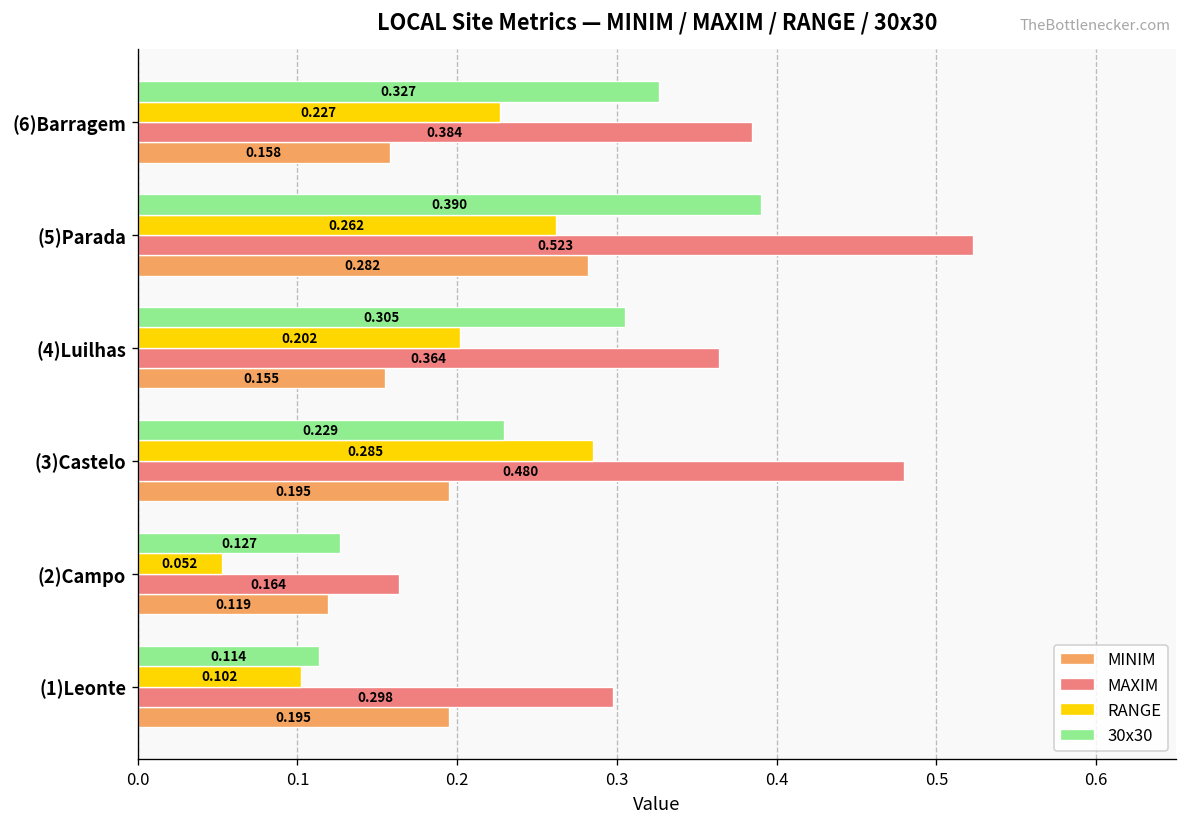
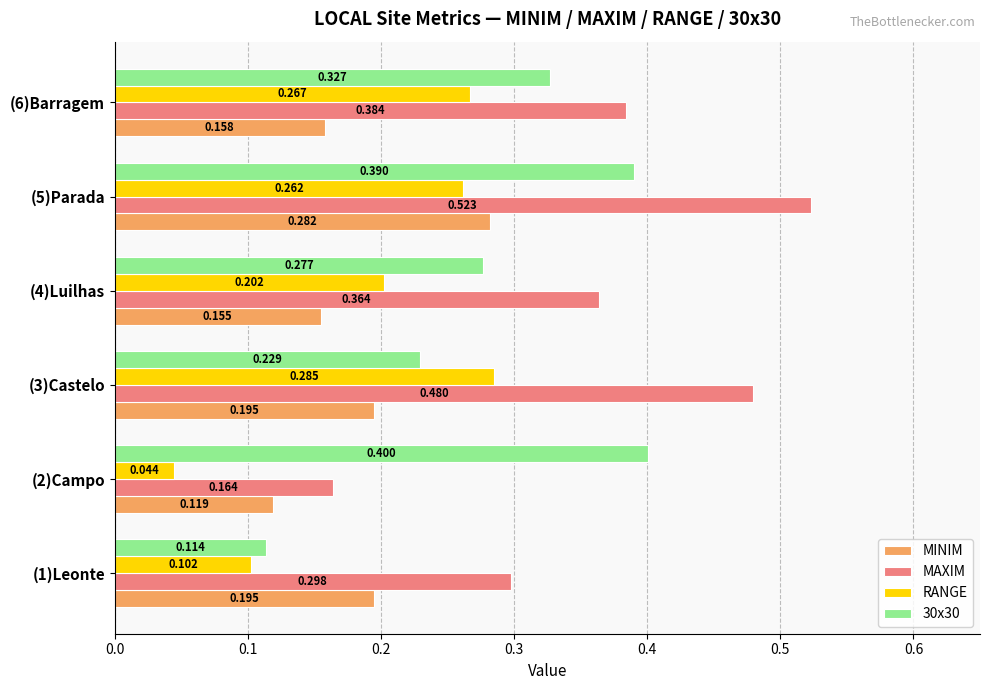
RANGE, (6)Barragem: 0.227 -> 0.267
30x30, (4)Luilhas: 0.305 -> 0.277
30x30, (2)Campo: 0.127 -> 0.400
RANGE, (2)Campo: 0.052 -> 0.044
